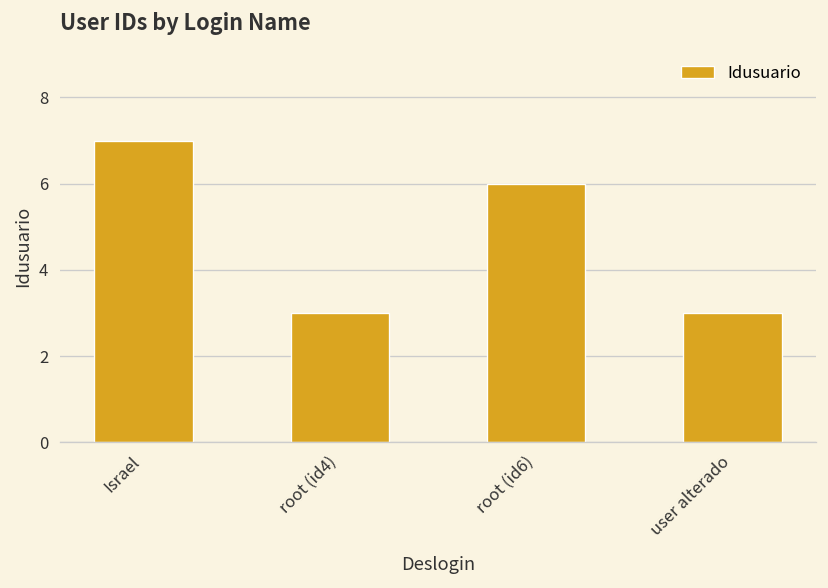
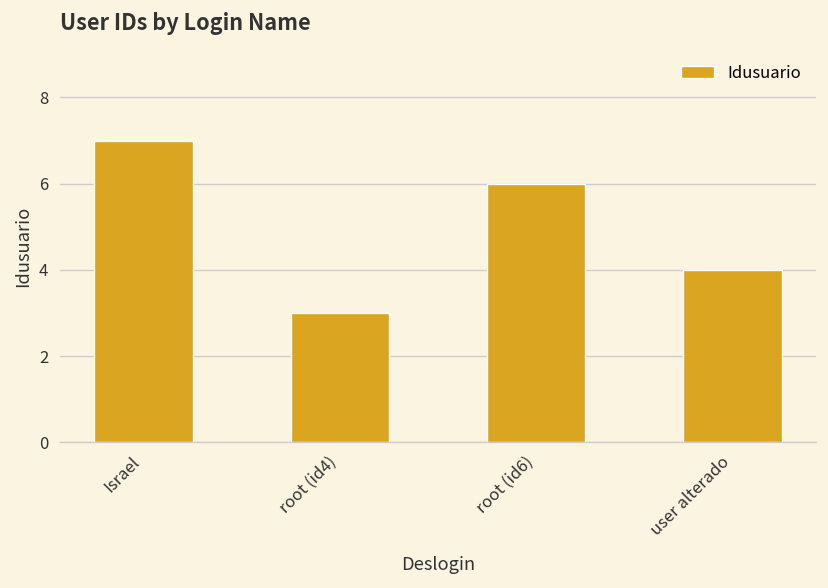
user alterado: 3 -> 4
